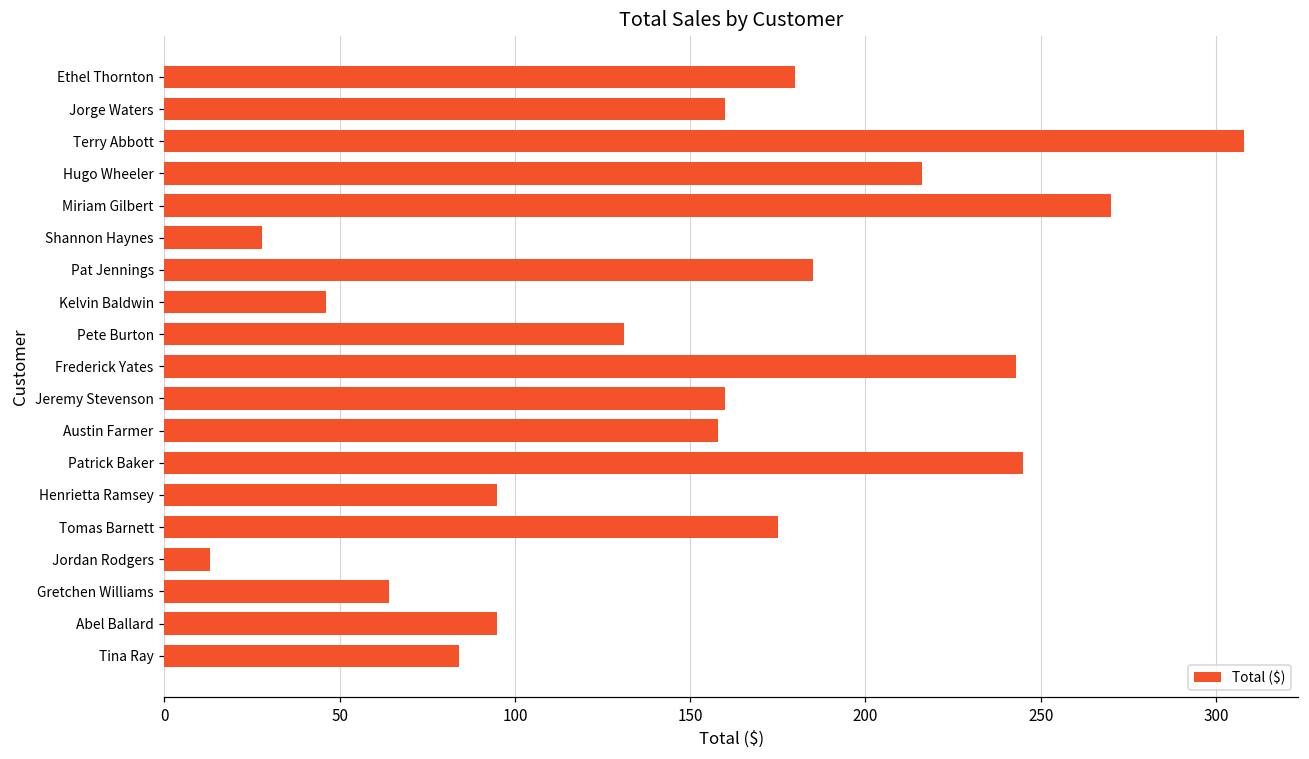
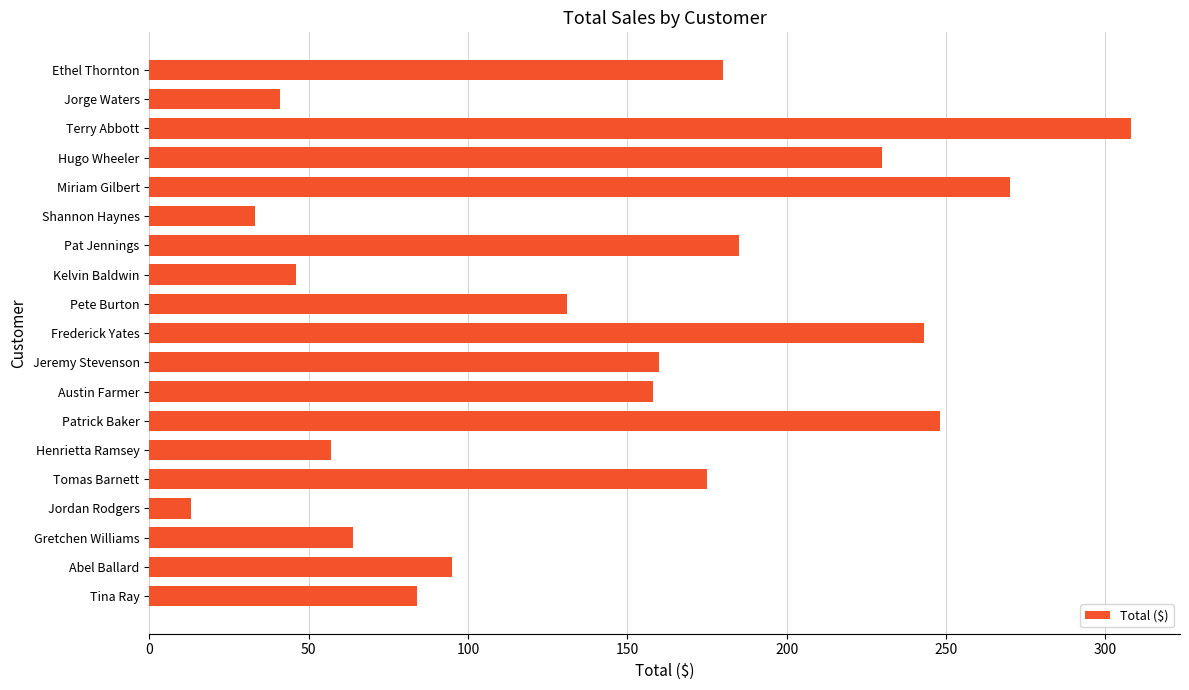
Jorge Waters: 160 -> 41
Hugo Wheeler: 216 -> 230
Shannon Haynes: 28 -> 33
Patrick Baker: 245 -> 248
Henrietta Ramsey: 95 -> 57
